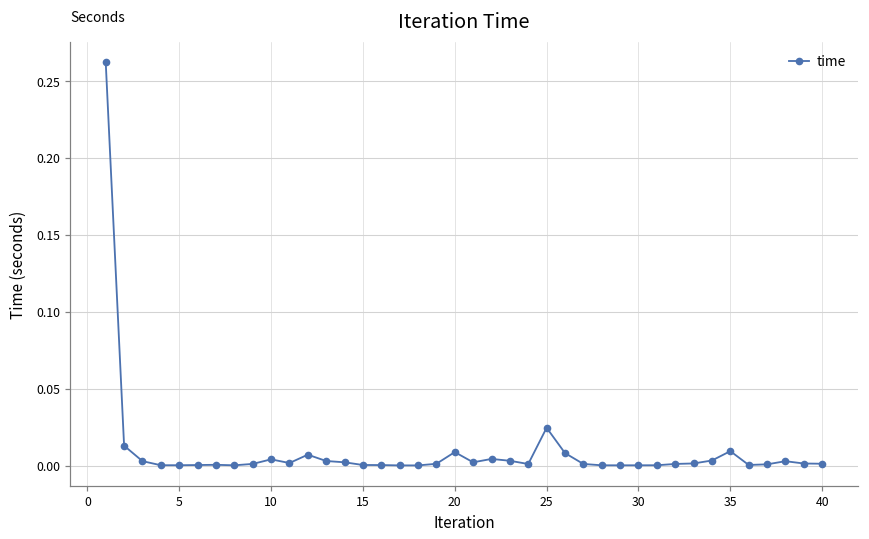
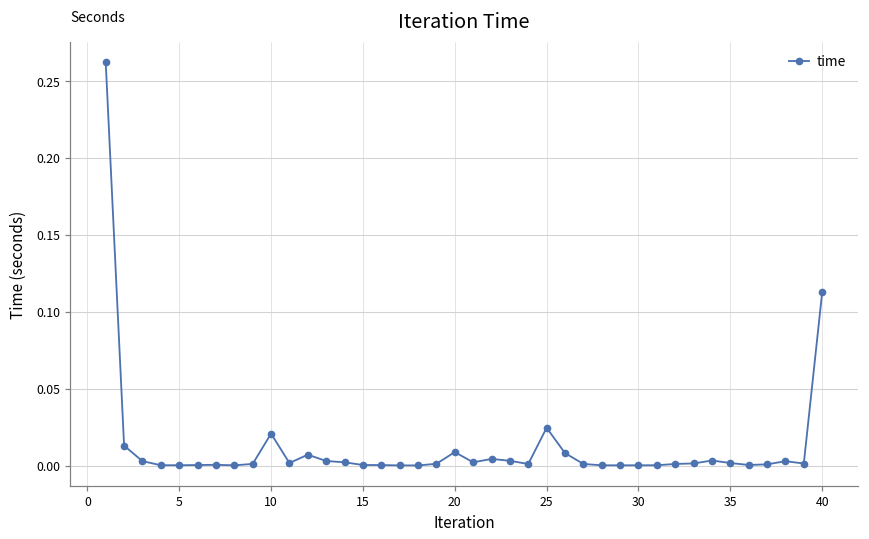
10: 0.004 -> 0.021
35: 0.009 -> 0.002
40: 0.001 -> 0.113
